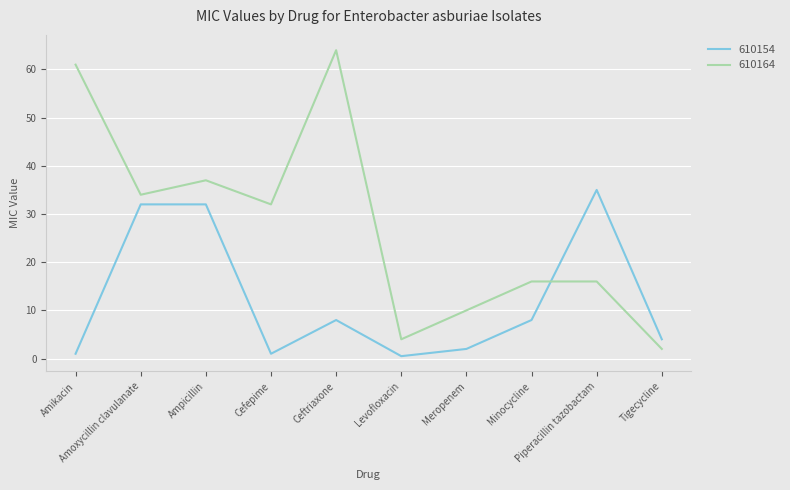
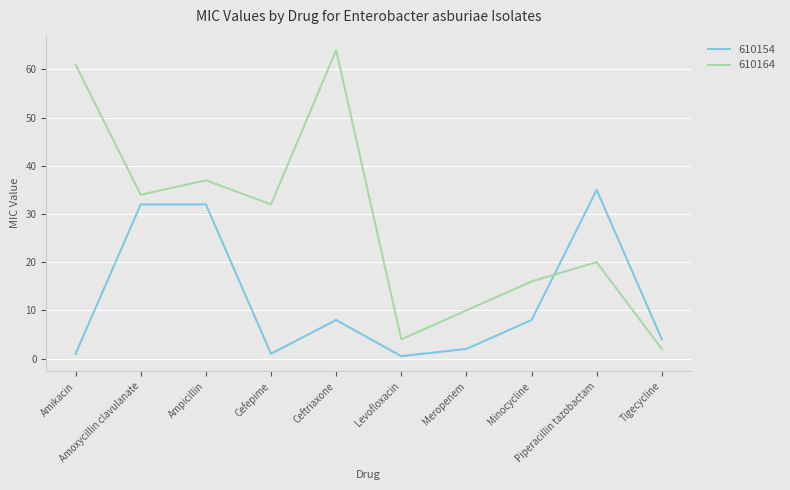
610164, Piperacillin tazobactam: 16 -> 20
